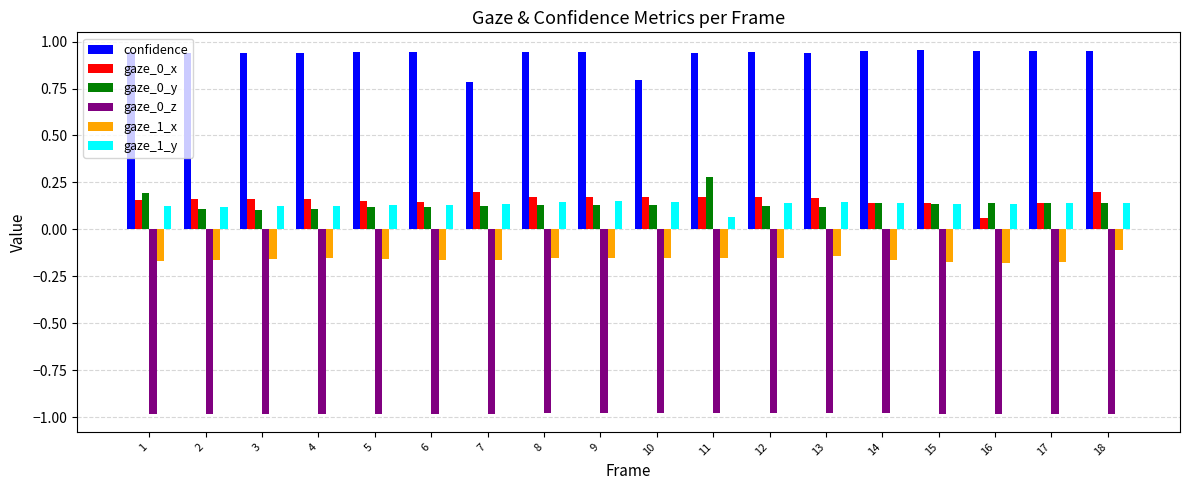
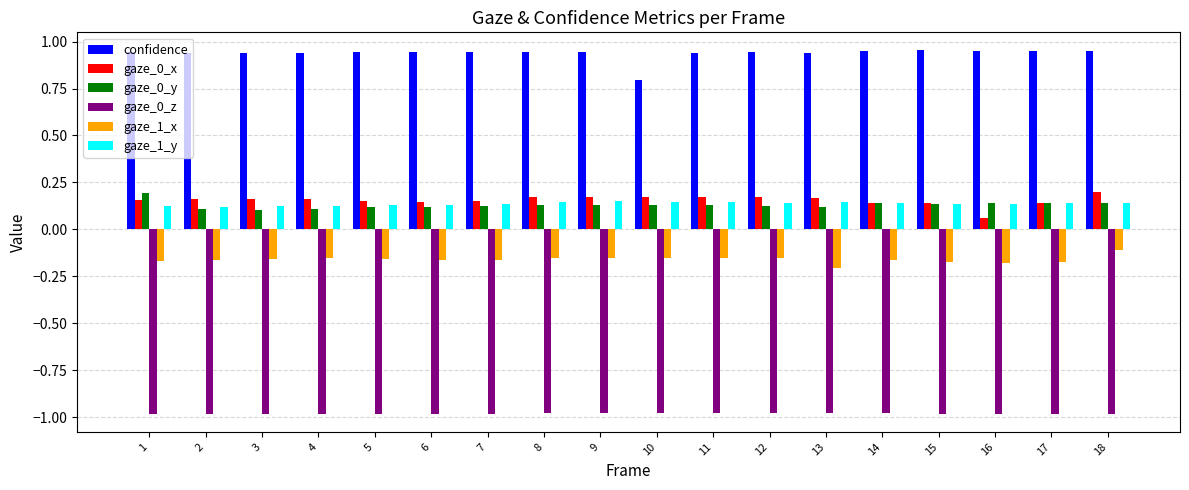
confidence, 7: 0.79 -> 0.94
gaze_0_x, 7: 0.20 -> 0.15
gaze_0_y, 11: 0.28 -> 0.13
gaze_1_y, 11: 0.07 -> 0.14
gaze_1_x, 13: -0.14 -> -0.20
